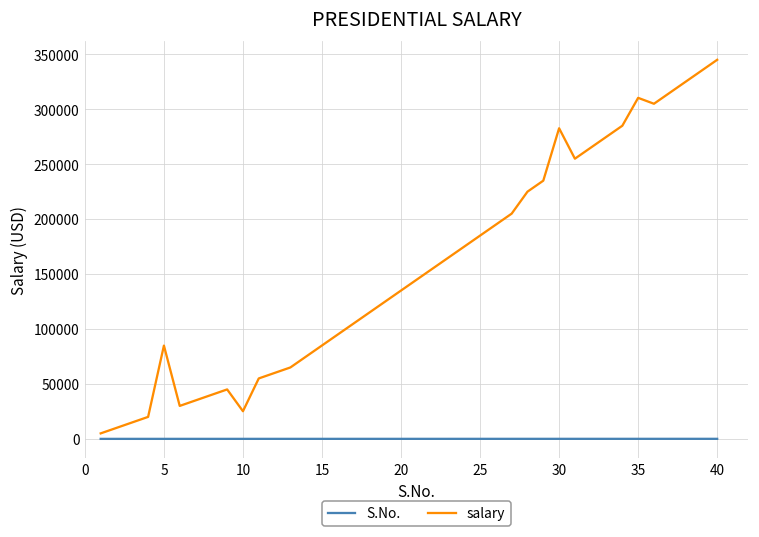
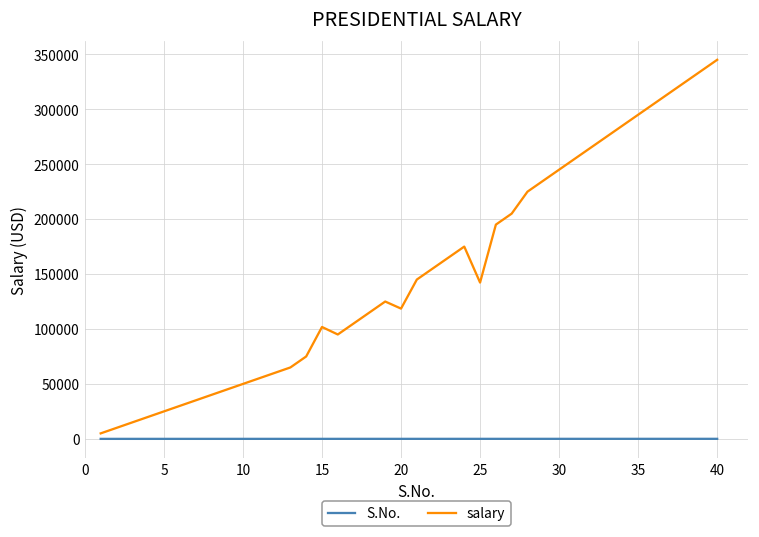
salary, 5: 80000 -> 30000
salary, 10: 30000 -> 50000
salary, 15: 90000 -> 100000
salary, 20: 140000 -> 120000
salary, 25: 190000 -> 140000
salary, 30: 280000 -> 250000
salary, 35: 310000 -> 300000
